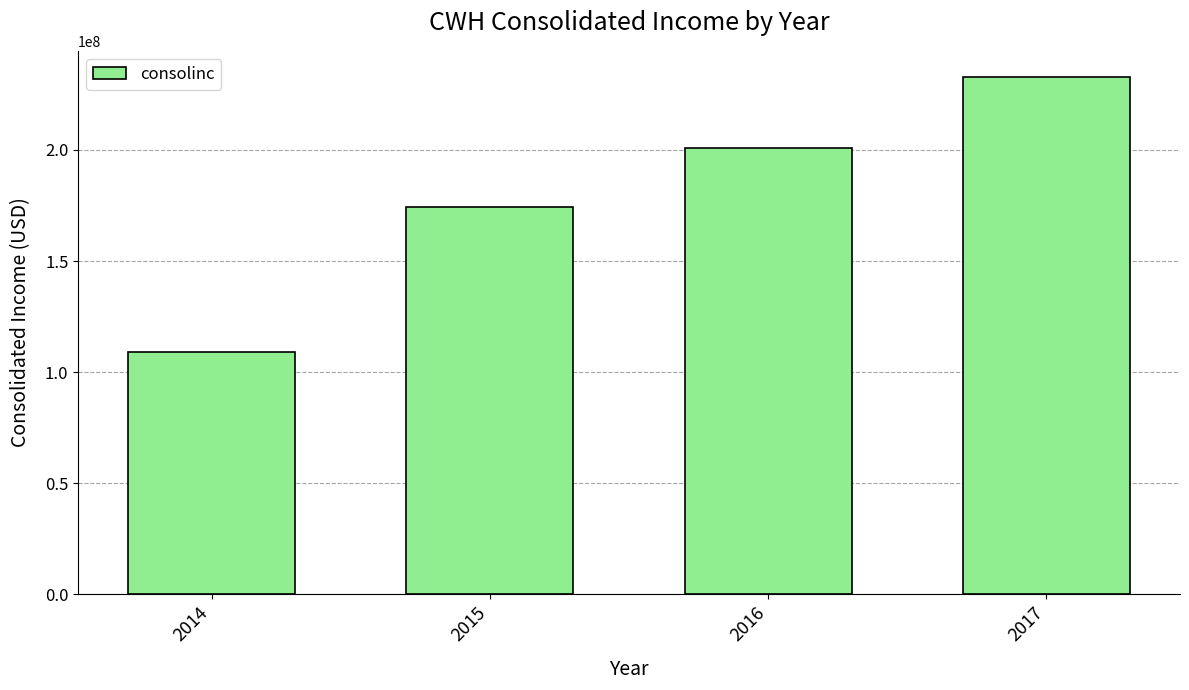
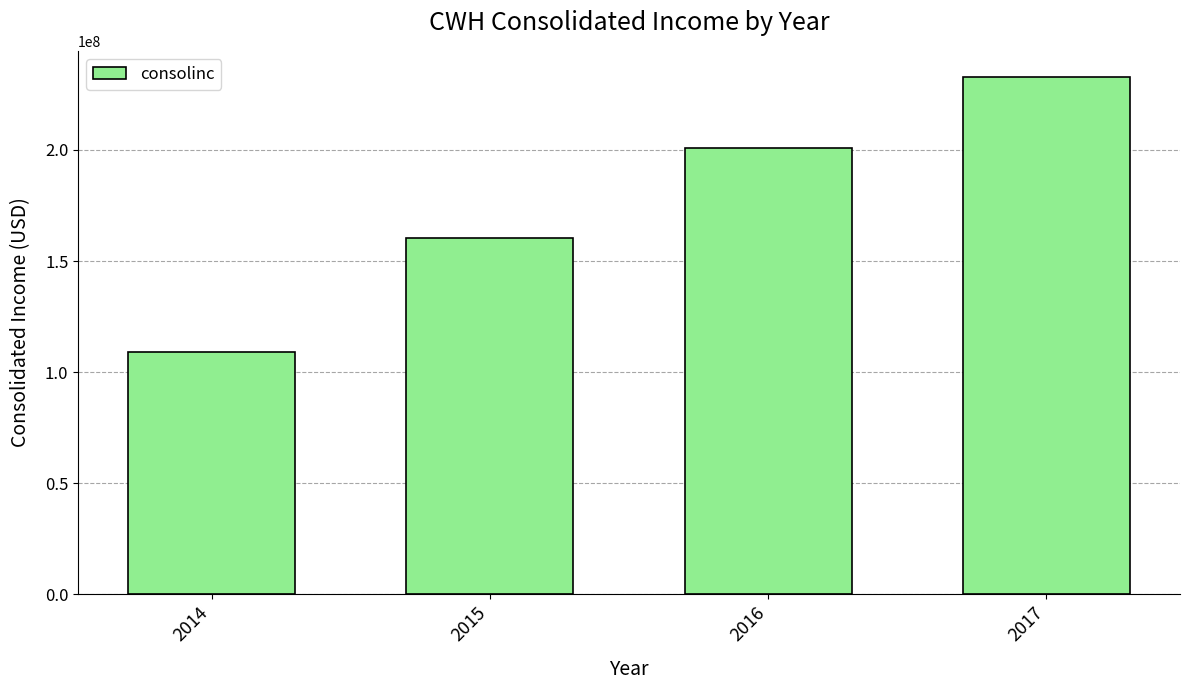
2015: 174000000 -> 160000000
